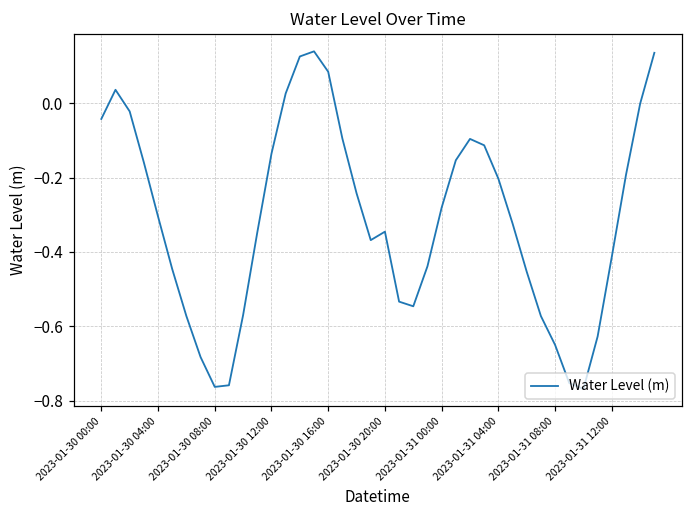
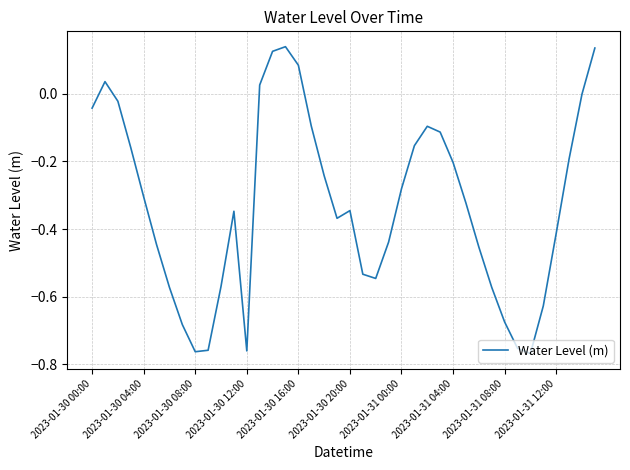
2023-01-30 12:00: -0.14 -> -0.76
2023-01-31 08:00: -0.65 -> -0.67
